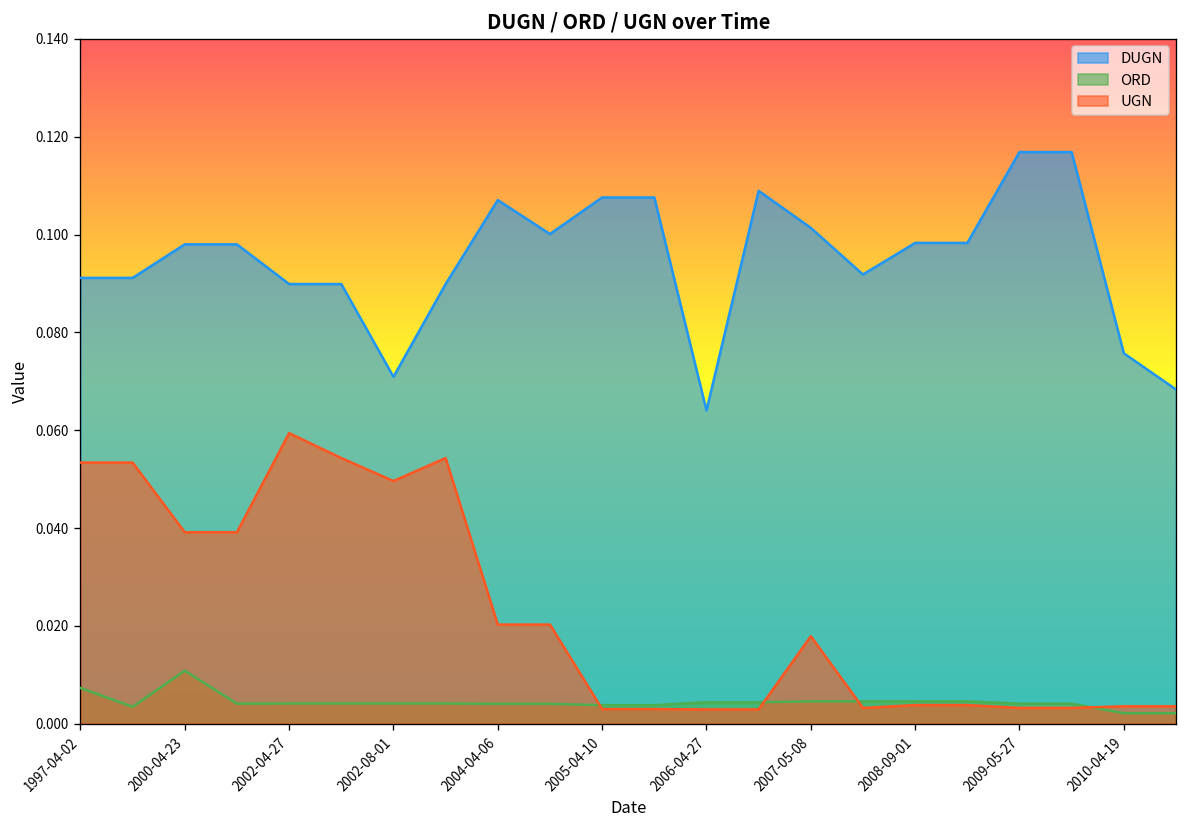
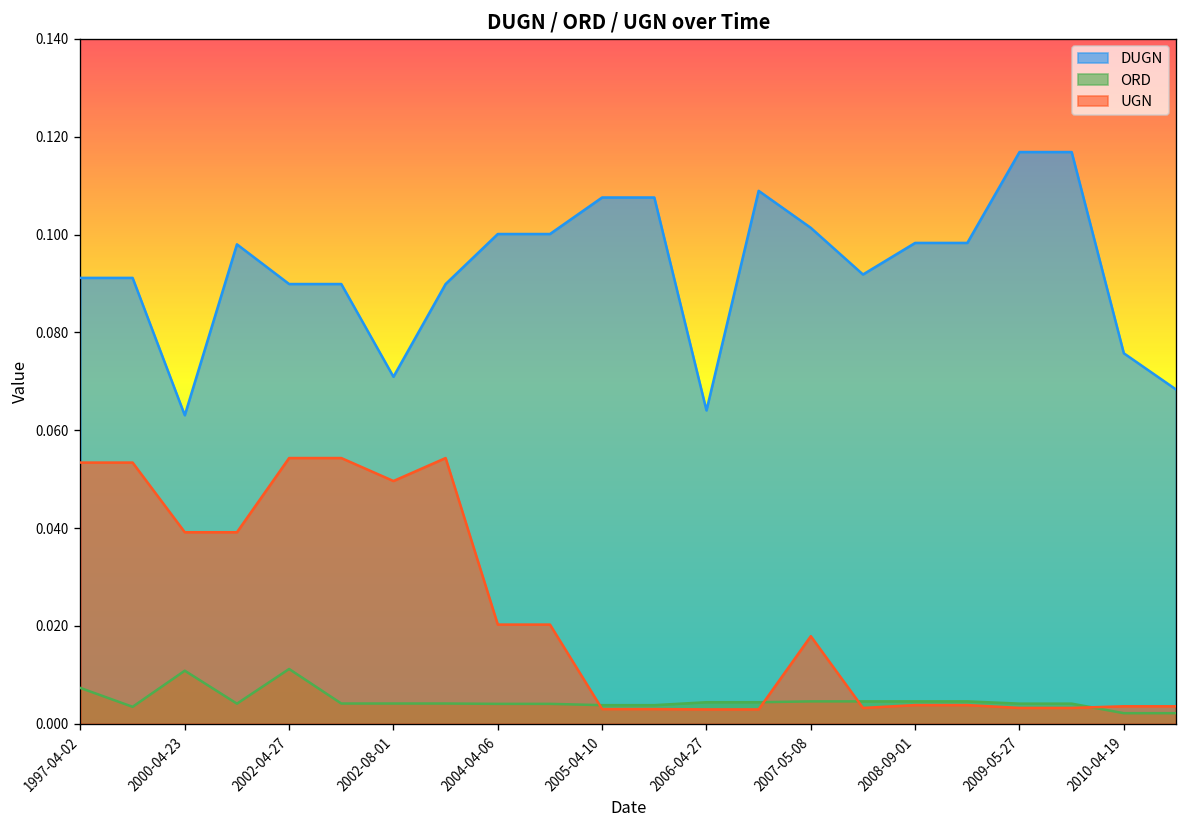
DUGN, 2000-04-23: 0.098 -> 0.063
ORD, 2002-04-27: 0.004 -> 0.011
UGN, 2002-04-27: 0.059 -> 0.054
DUGN, 2004-04-06: 0.107 -> 0.100
